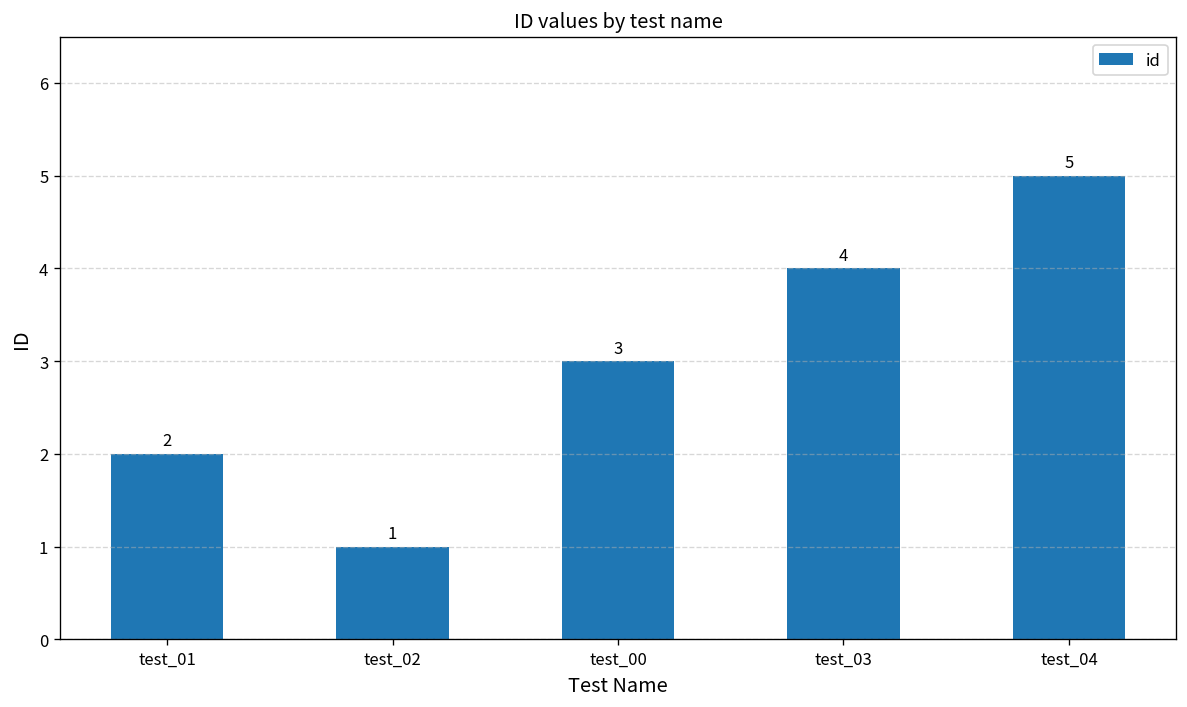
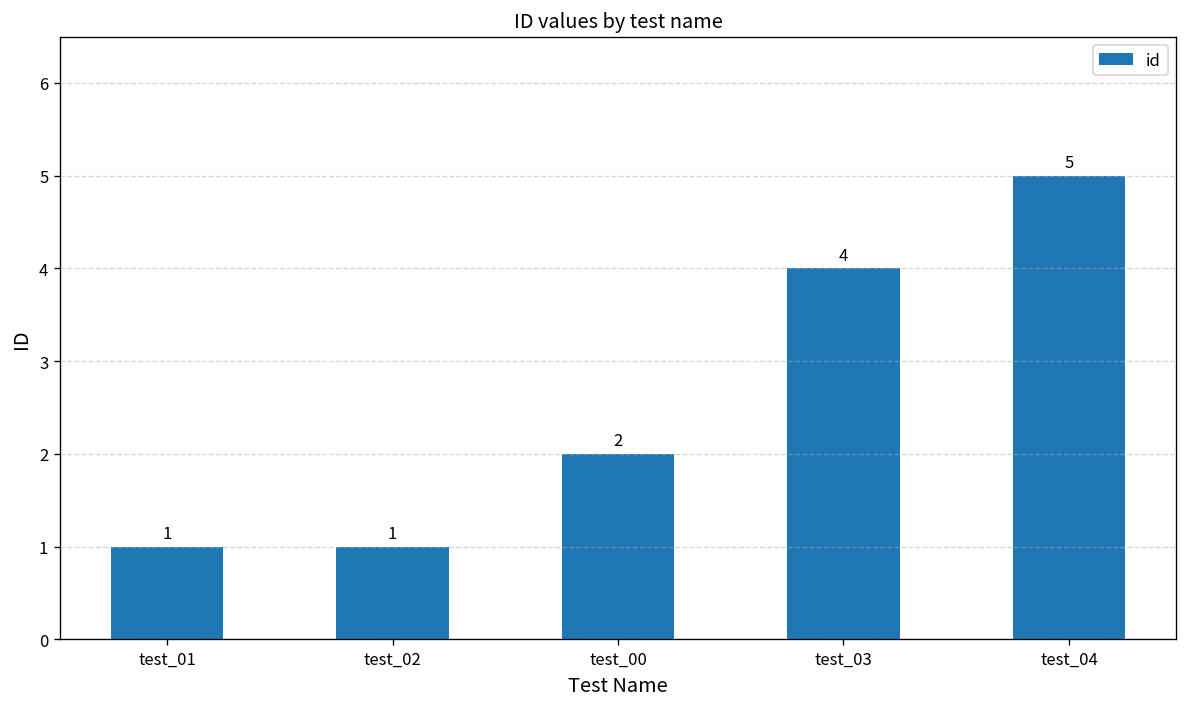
test_01: 2 -> 1
test_00: 3 -> 2
